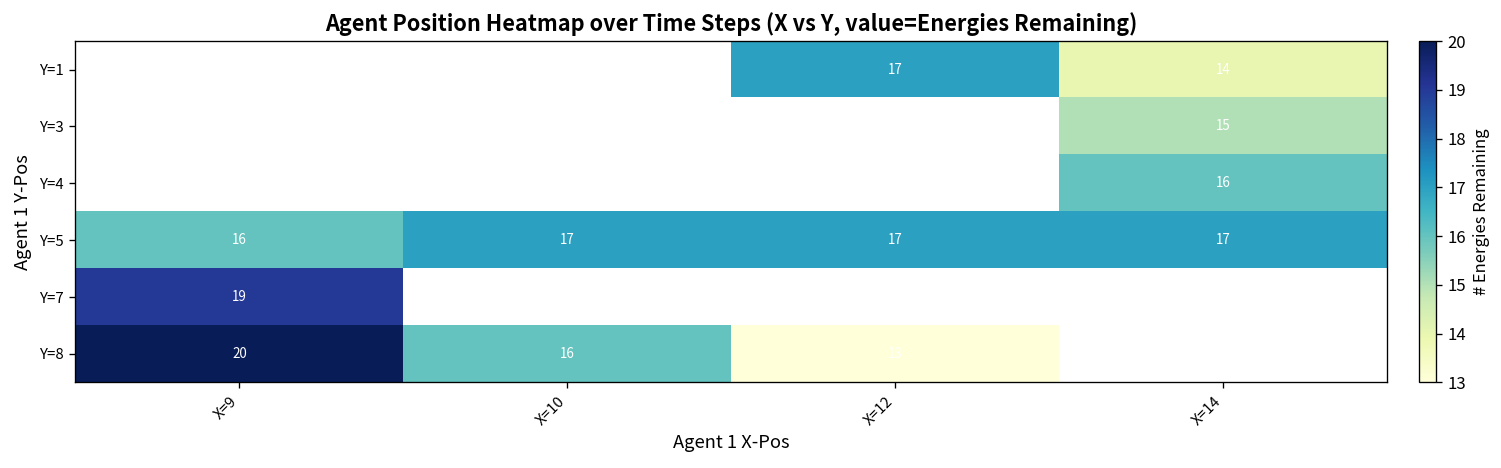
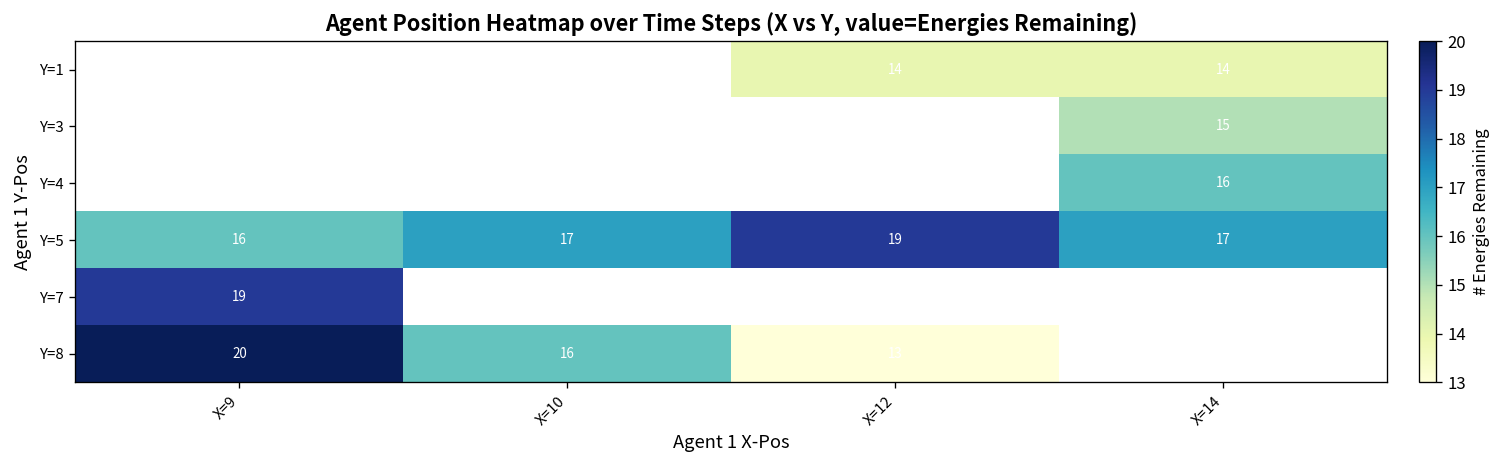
Y=1, X=12: 17 -> 14
Y=5, X=12: 17 -> 19
